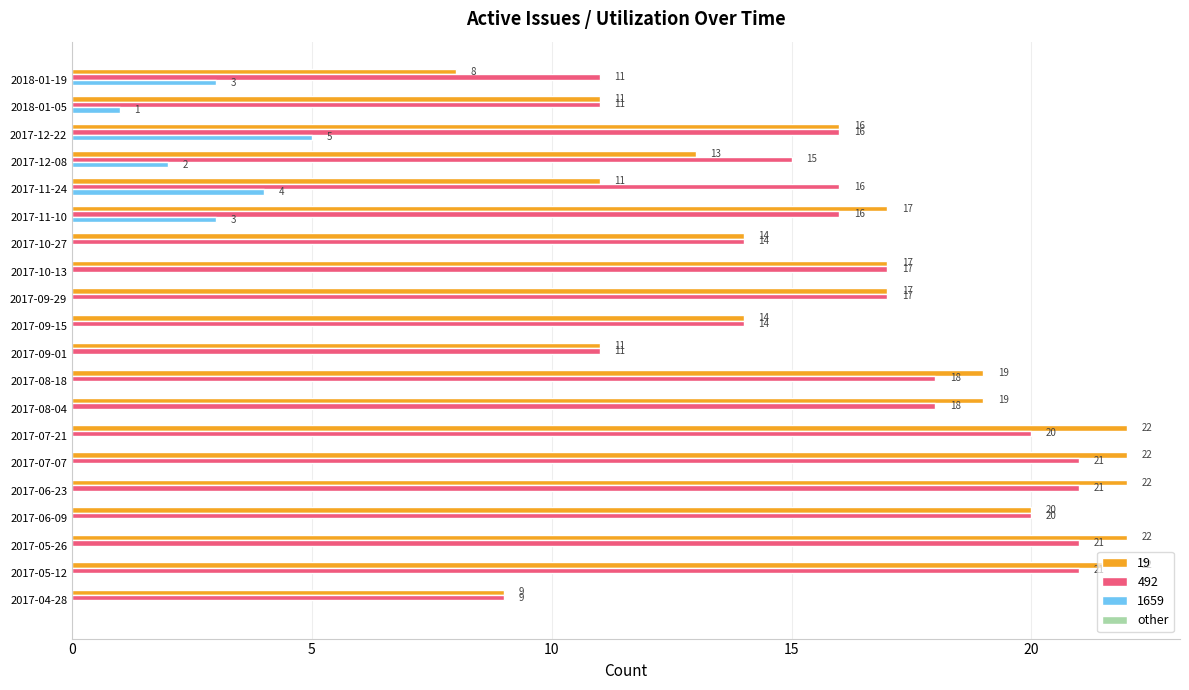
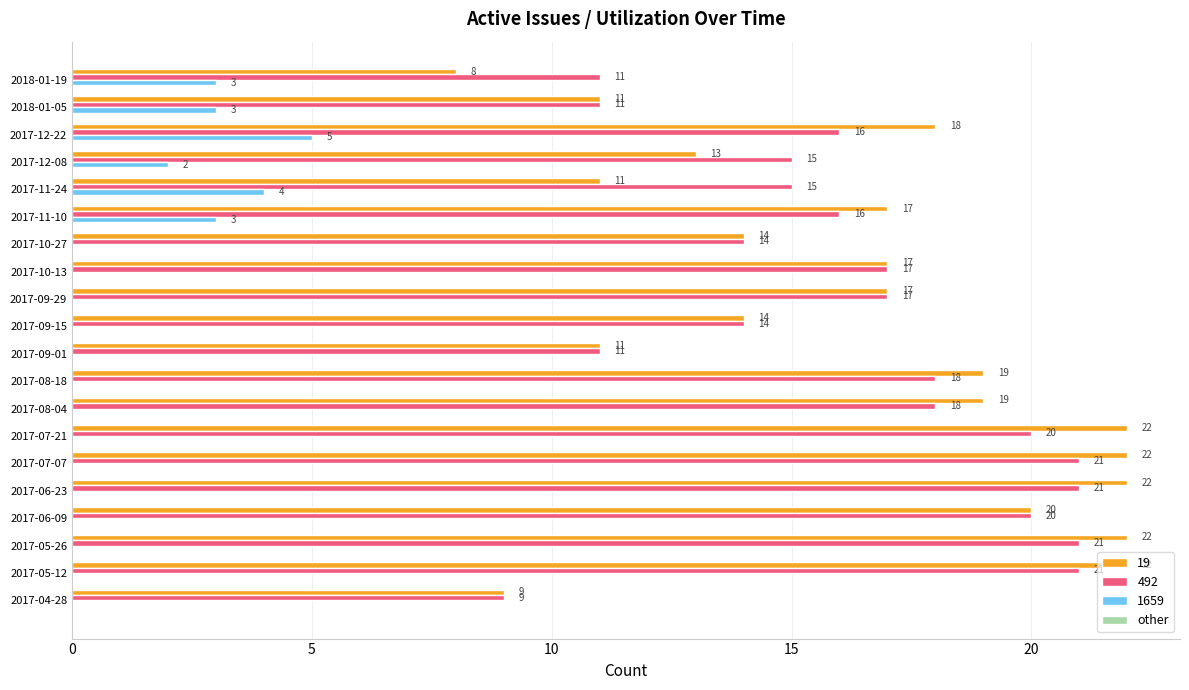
1659, 2018-01-05: 1 -> 3
19, 2017-12-22: 16 -> 18
492, 2017-11-24: 16 -> 15
